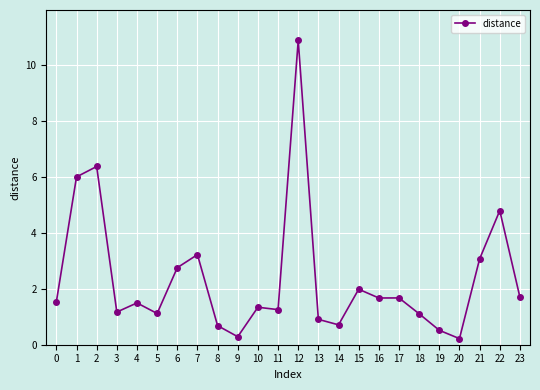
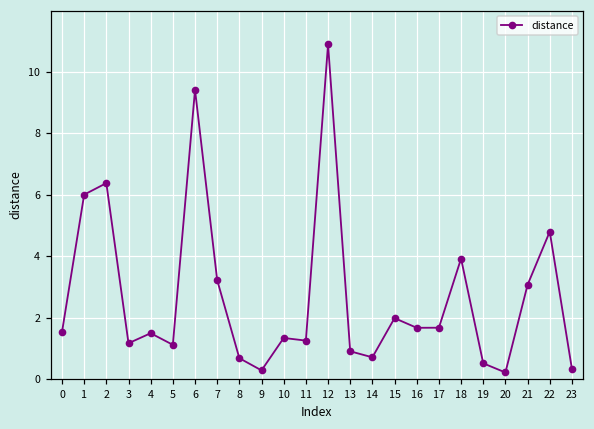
6: 2.8 -> 9.4
18: 1.1 -> 3.9
23: 1.7 -> 0.3
